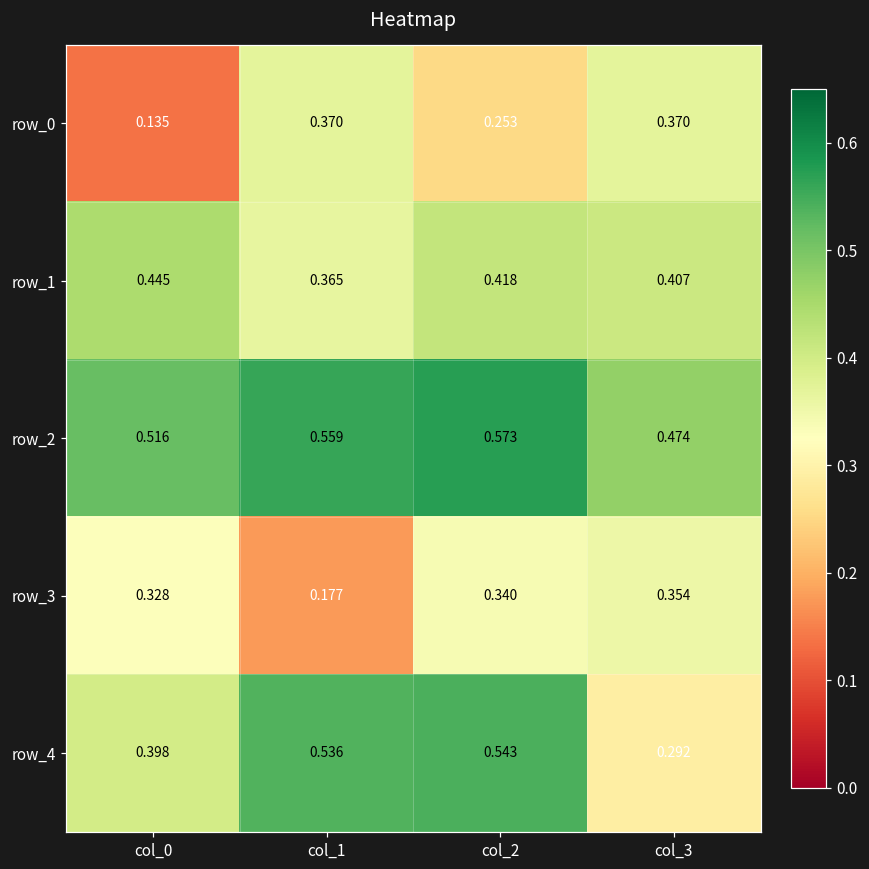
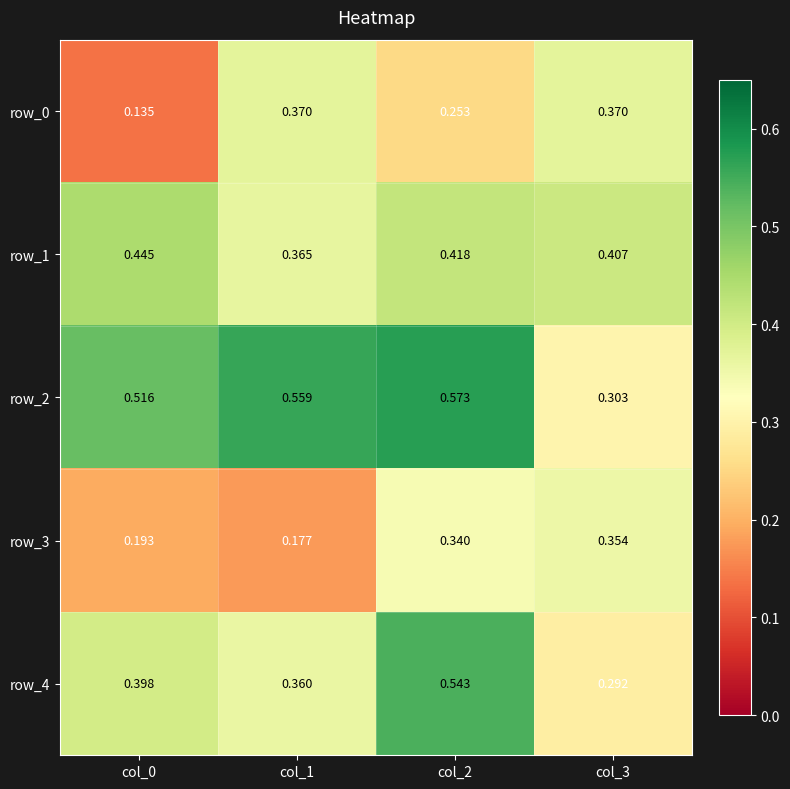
row_2, col_3: 0.474 -> 0.303
row_3, col_0: 0.328 -> 0.193
row_4, col_1: 0.536 -> 0.360
